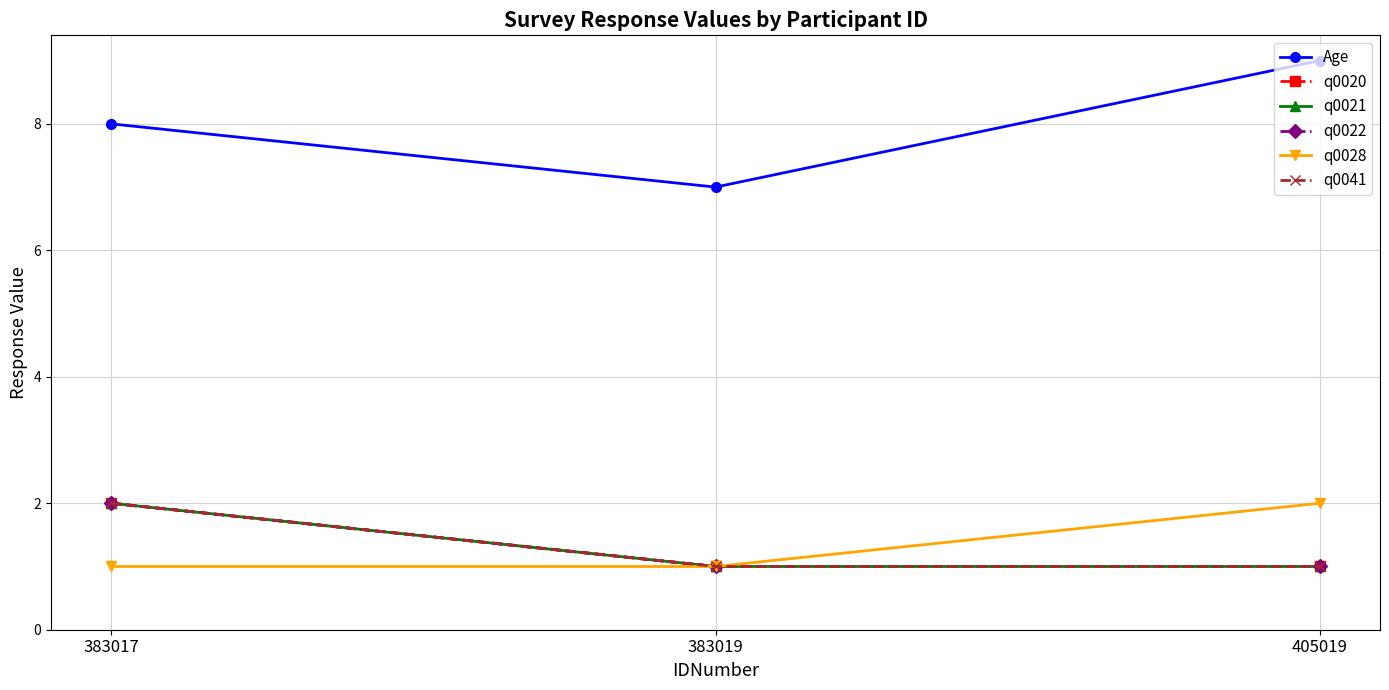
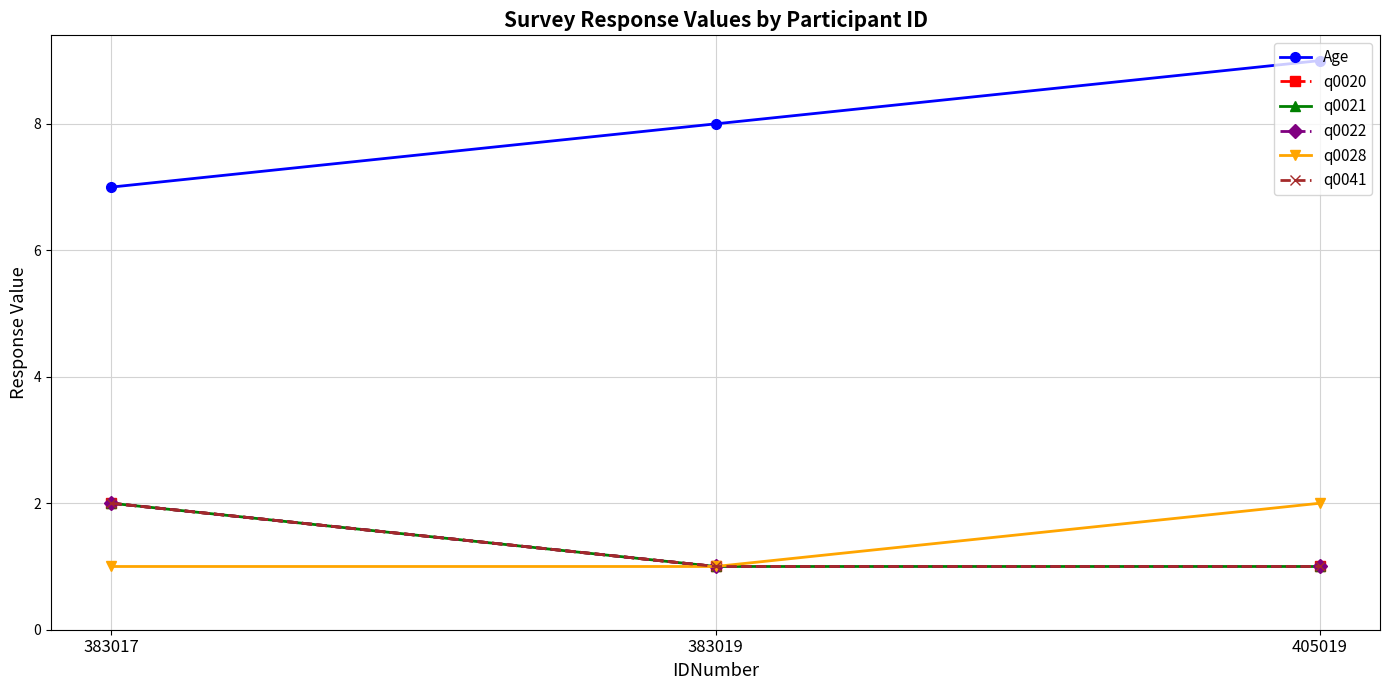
Age, 383017: 8 -> 7
Age, 383019: 7 -> 8
